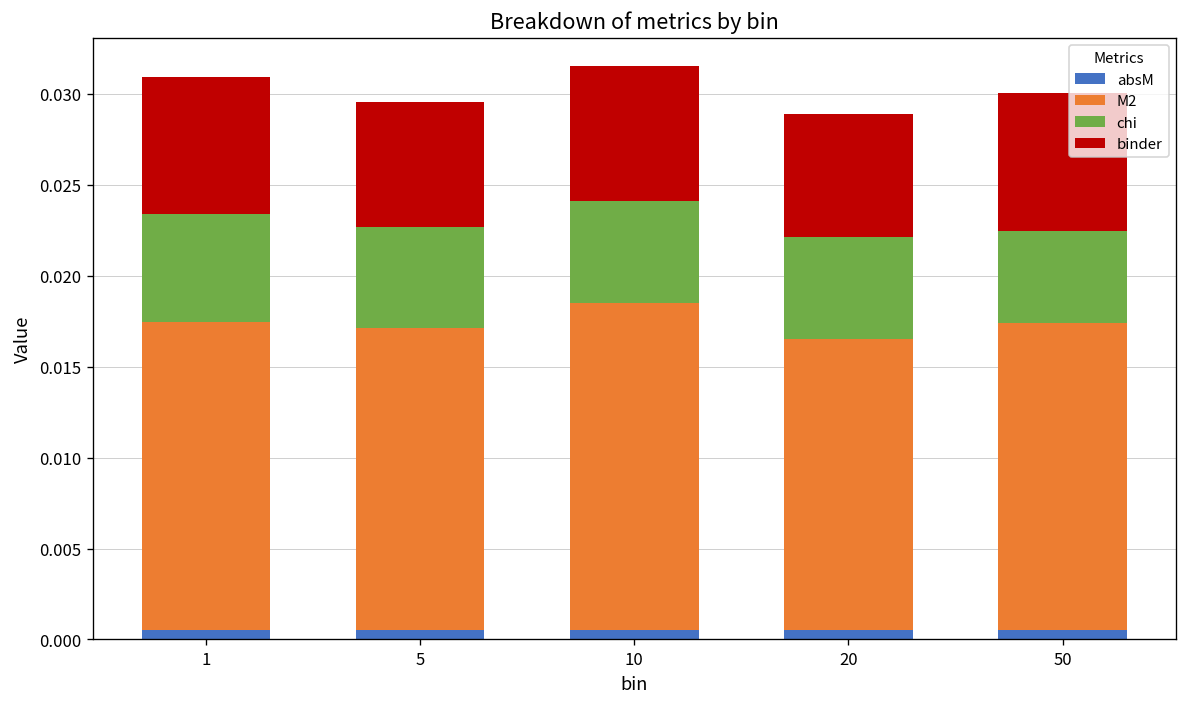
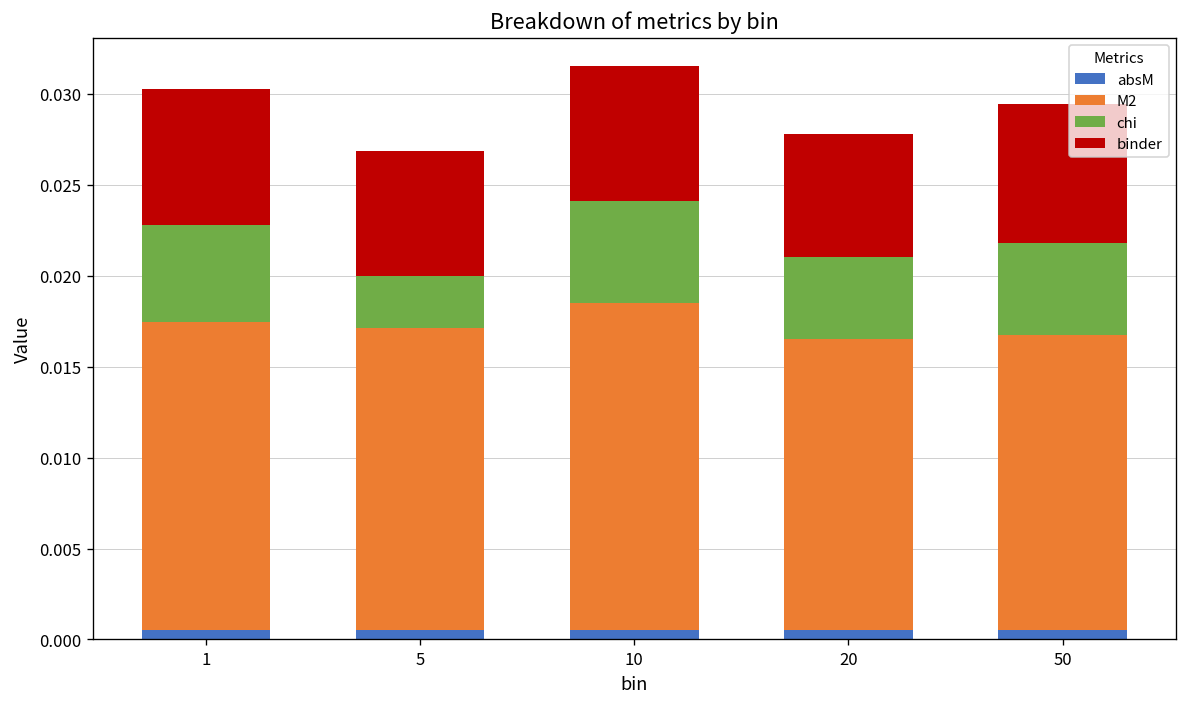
chi, 1: 0.0059 -> 0.0053
chi, 5: 0.0056 -> 0.0029
chi, 20: 0.0056 -> 0.0045
M2, 50: 0.0169 -> 0.0163
